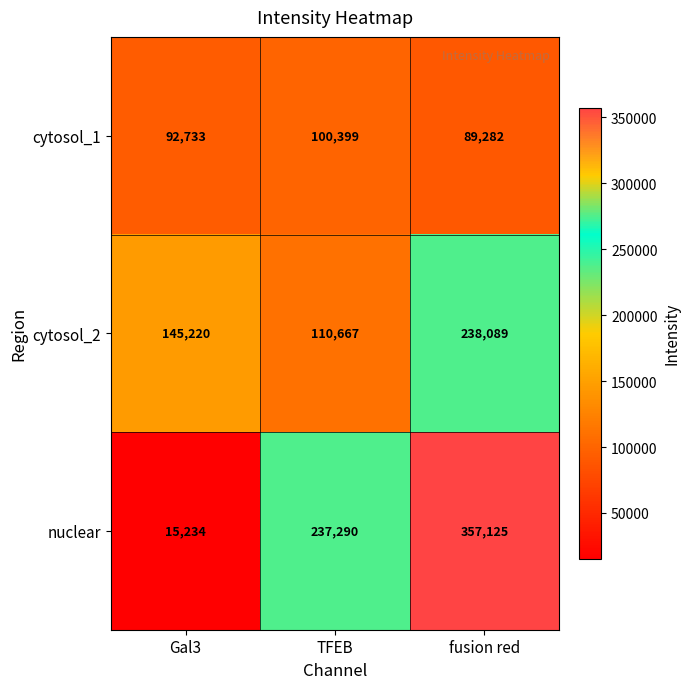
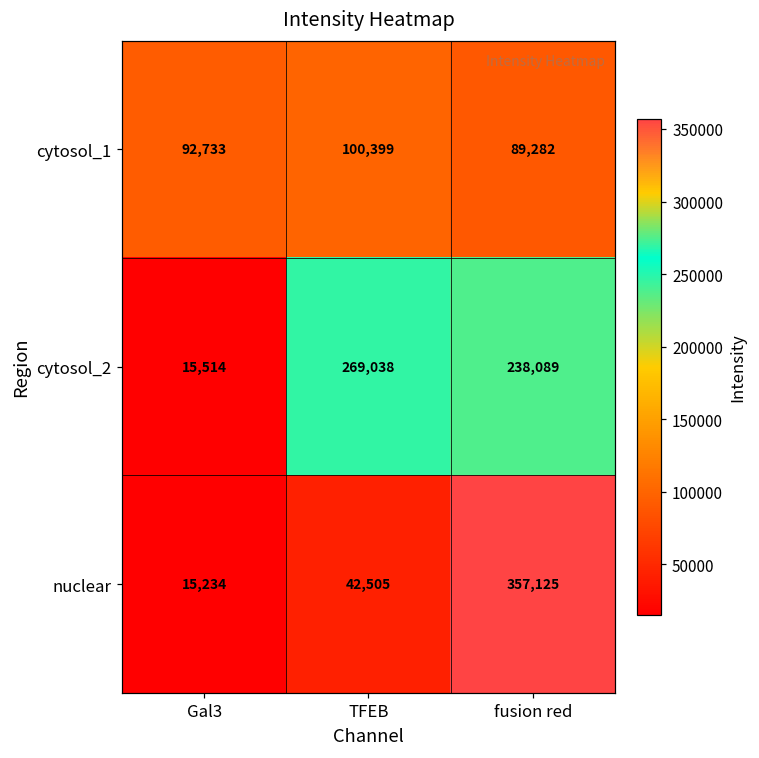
cytosol_2, Gal3: 145,220 -> 15,514
cytosol_2, TFEB: 110,667 -> 269,038
nuclear, TFEB: 237,290 -> 42,505
